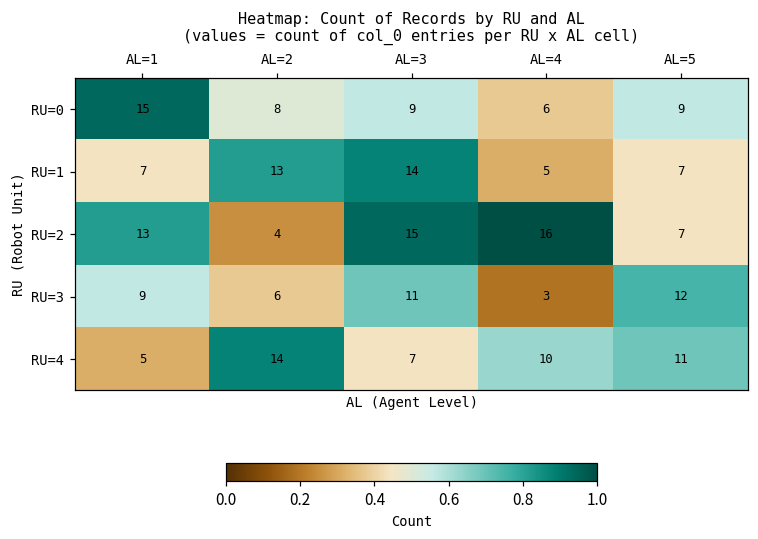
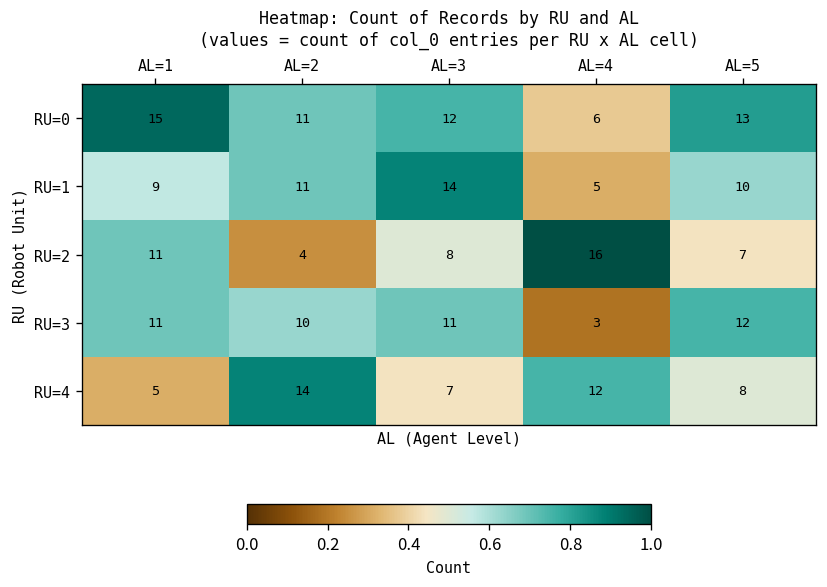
RU=0, AL=2: 8 -> 11
RU=0, AL=3: 9 -> 12
RU=0, AL=5: 9 -> 13
RU=1, AL=1: 7 -> 9
RU=1, AL=2: 13 -> 11
RU=1, AL=5: 7 -> 10
RU=2, AL=1: 13 -> 11
RU=2, AL=3: 15 -> 8
RU=3, AL=1: 9 -> 11
RU=3, AL=2: 6 -> 10
RU=4, AL=4: 10 -> 12
RU=4, AL=5: 11 -> 8
